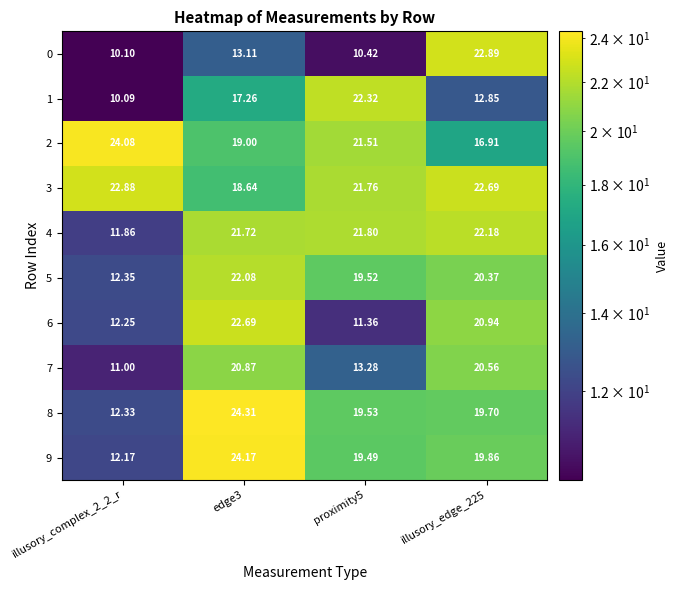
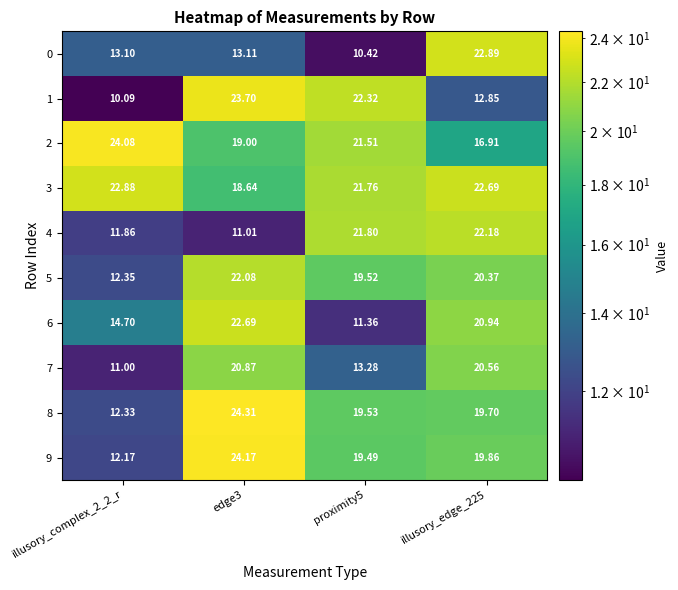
0, illusory_complex_2_2_r: 10.10 -> 13.10
1, edge3: 17.26 -> 23.70
4, edge3: 21.72 -> 11.01
6, illusory_complex_2_2_r: 12.25 -> 14.70
